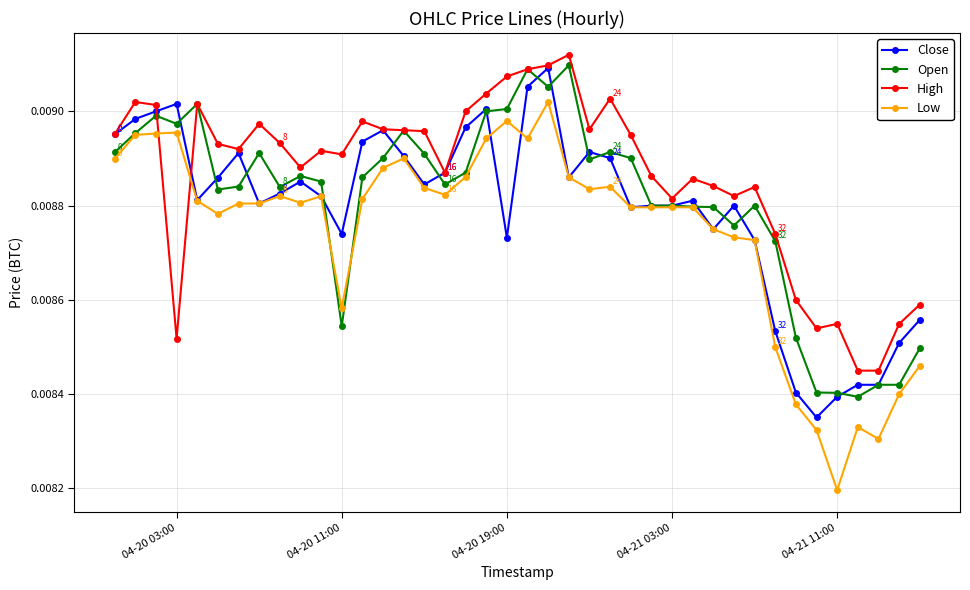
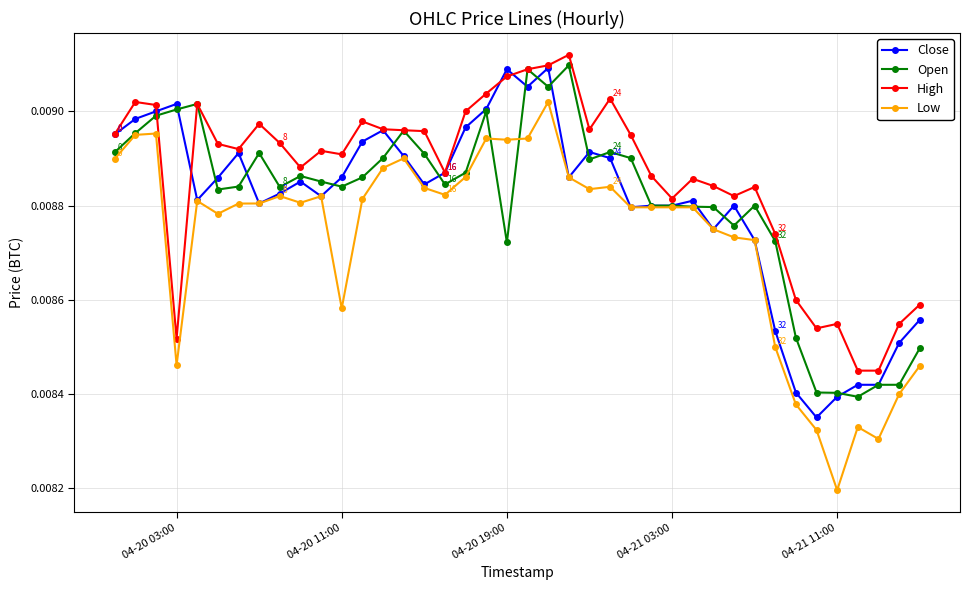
Open, 04-20 03:00: 0.00897 -> 0.00900
Low, 04-20 03:00: 0.00896 -> 0.00846
Close, 04-20 11:00: 0.00874 -> 0.00886
Open, 04-20 11:00: 0.00854 -> 0.00884
Close, 04-20 19:00: 0.00873 -> 0.00909
Open, 04-20 19:00: 0.00901 -> 0.00872
Low, 04-20 19:00: 0.00898 -> 0.00894
